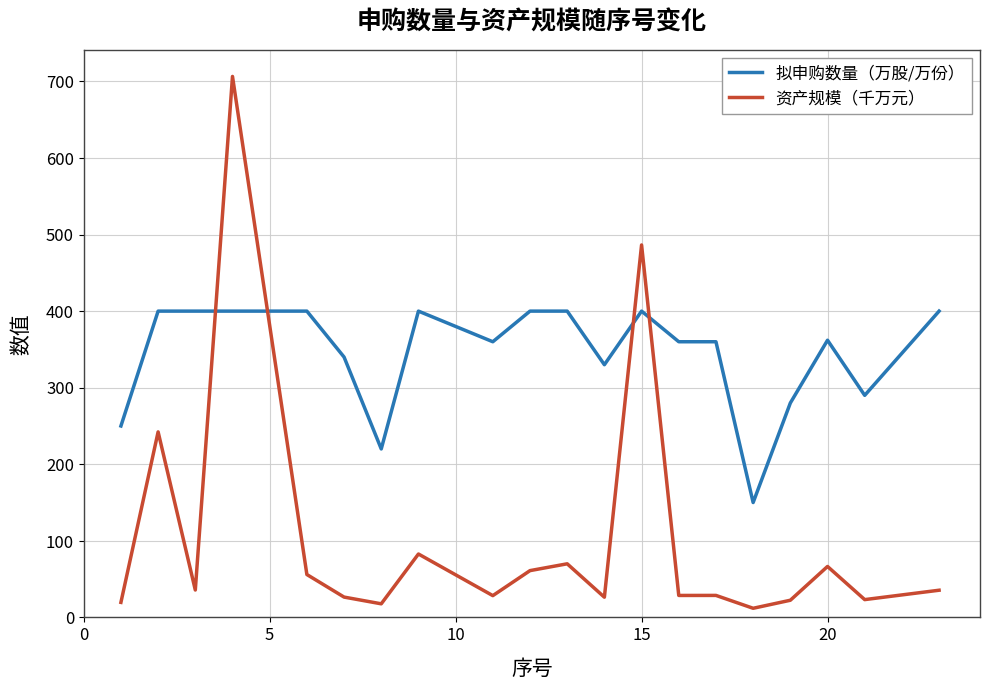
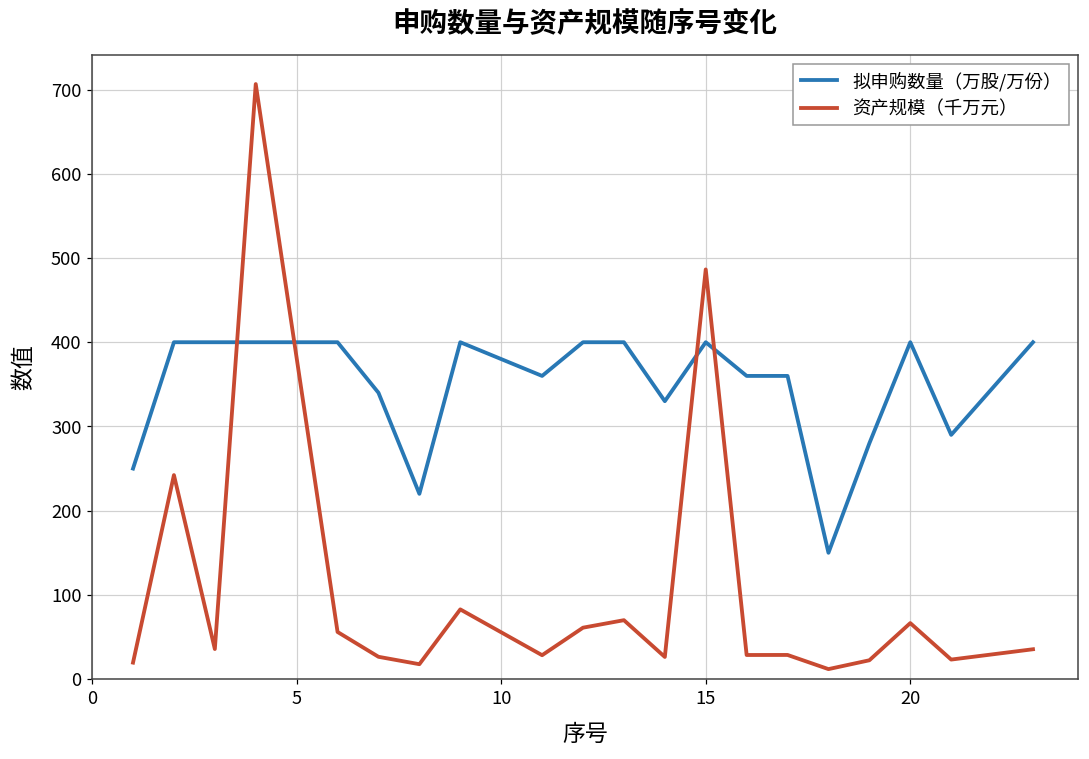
拟申购数量（万股/万份）, 20: 360 -> 400
